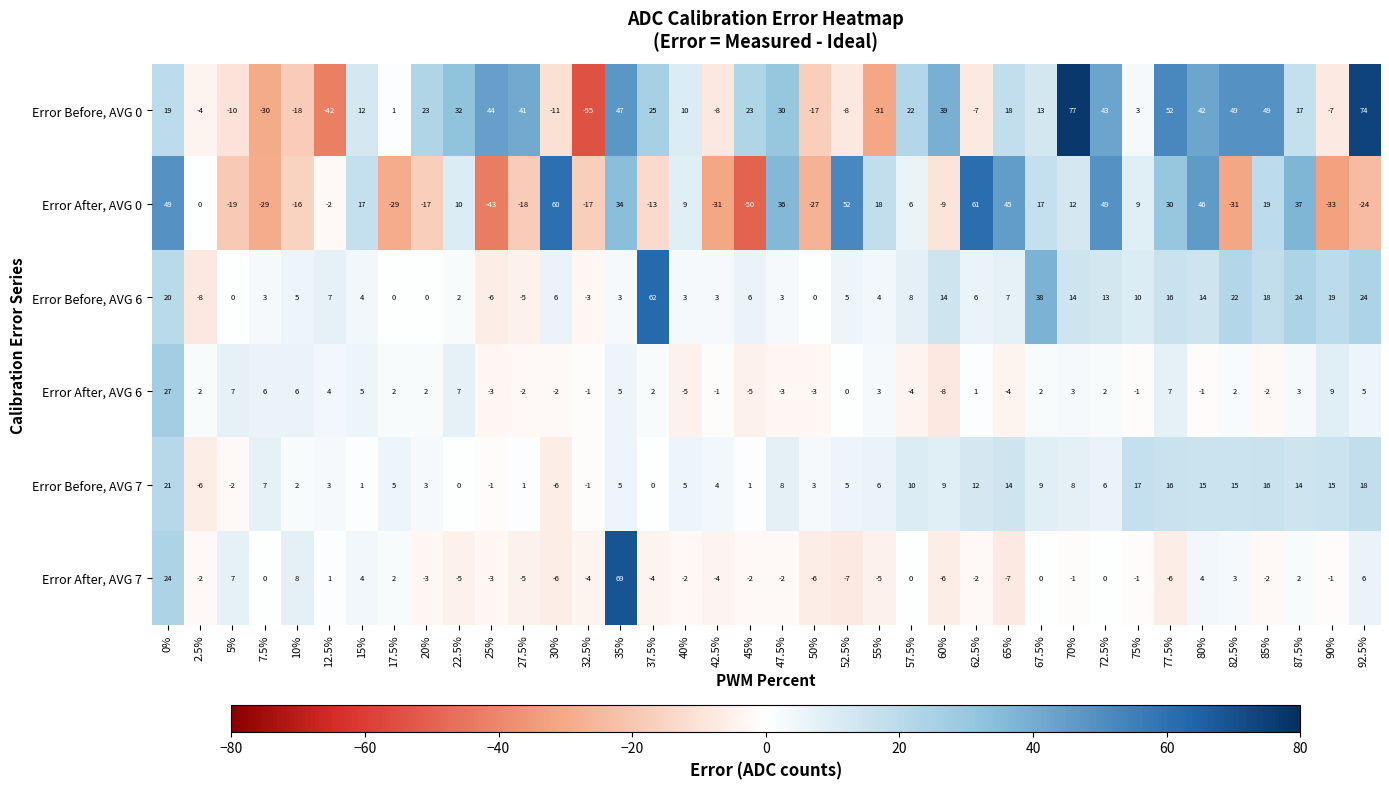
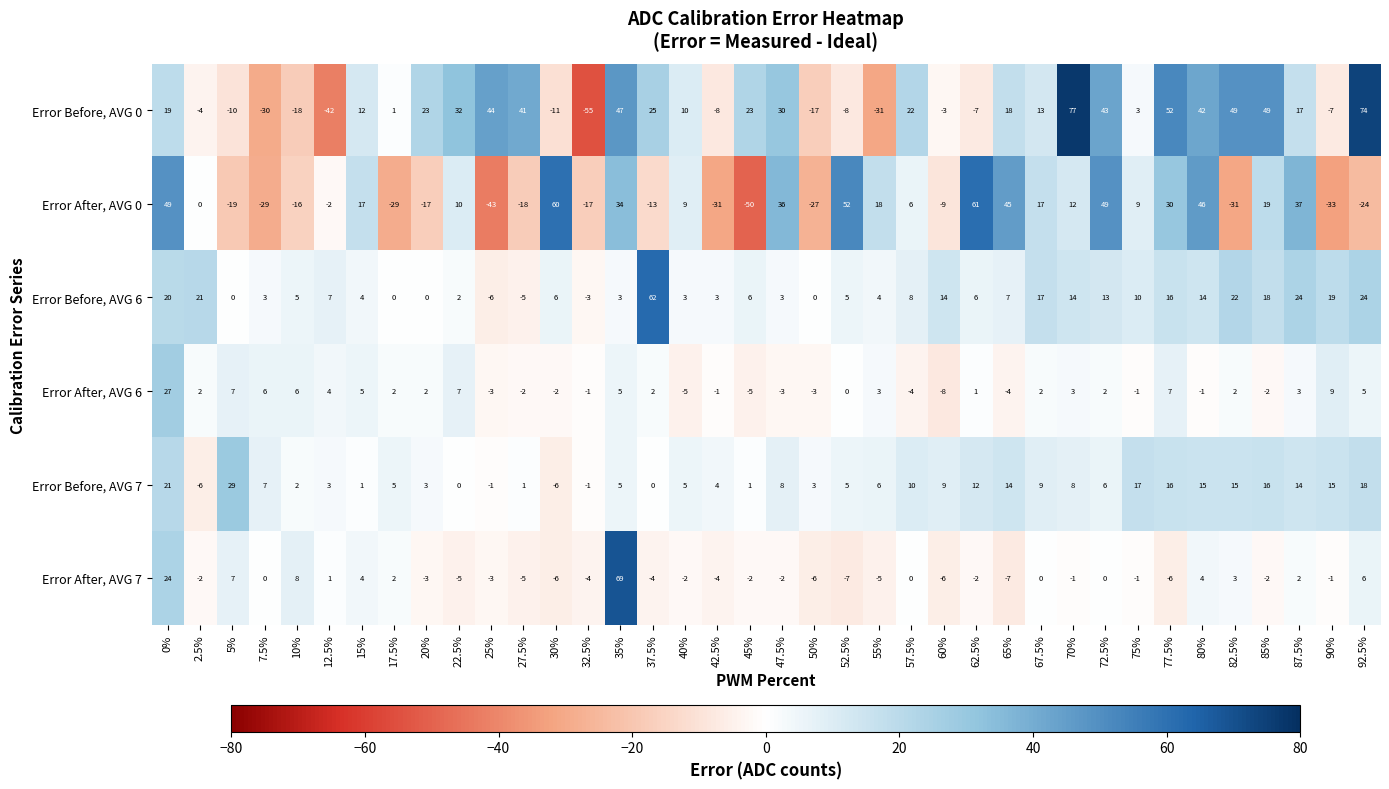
Error Before, AVG 0, 60%: 39 -> -3
Error Before, AVG 6, 2.5%: -8 -> 21
Error Before, AVG 6, 67.5%: 38 -> 17
Error Before, AVG 7, 5%: -2 -> 29
